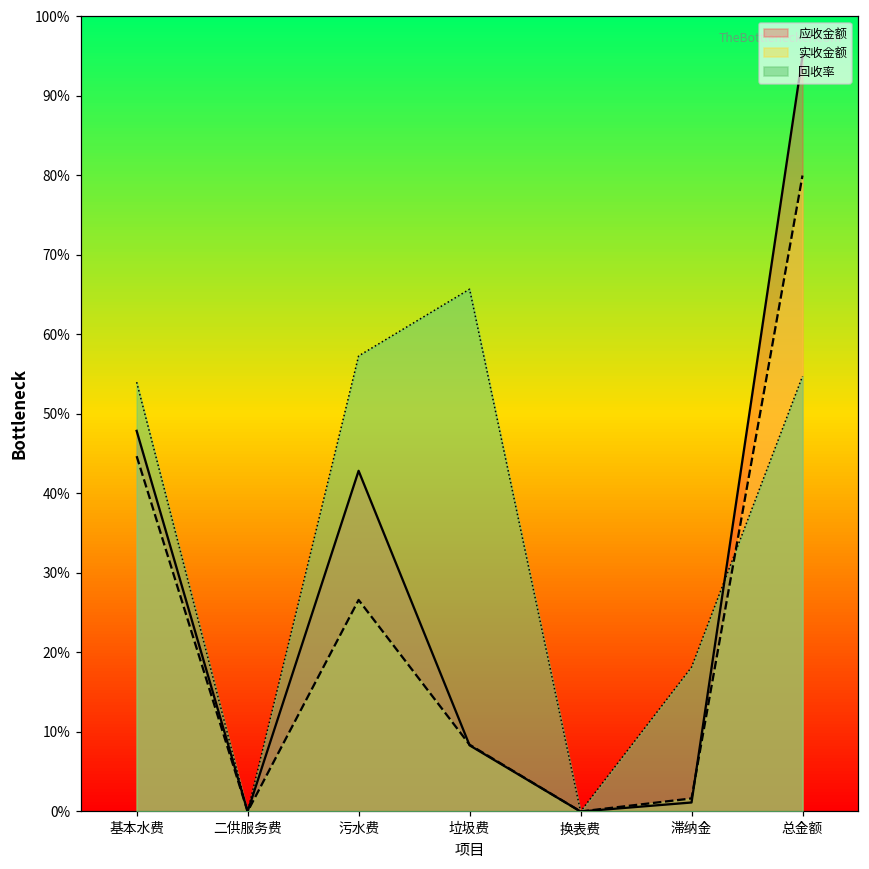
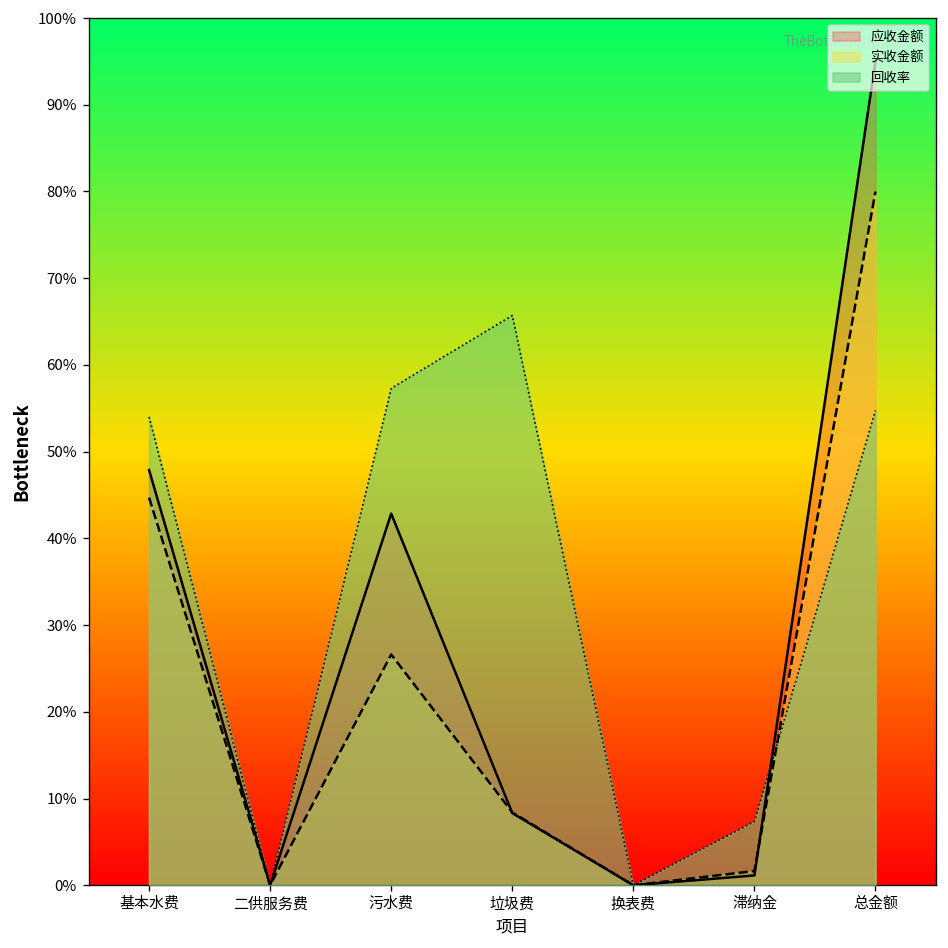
回收率, 滞纳金: 18% -> 7%
